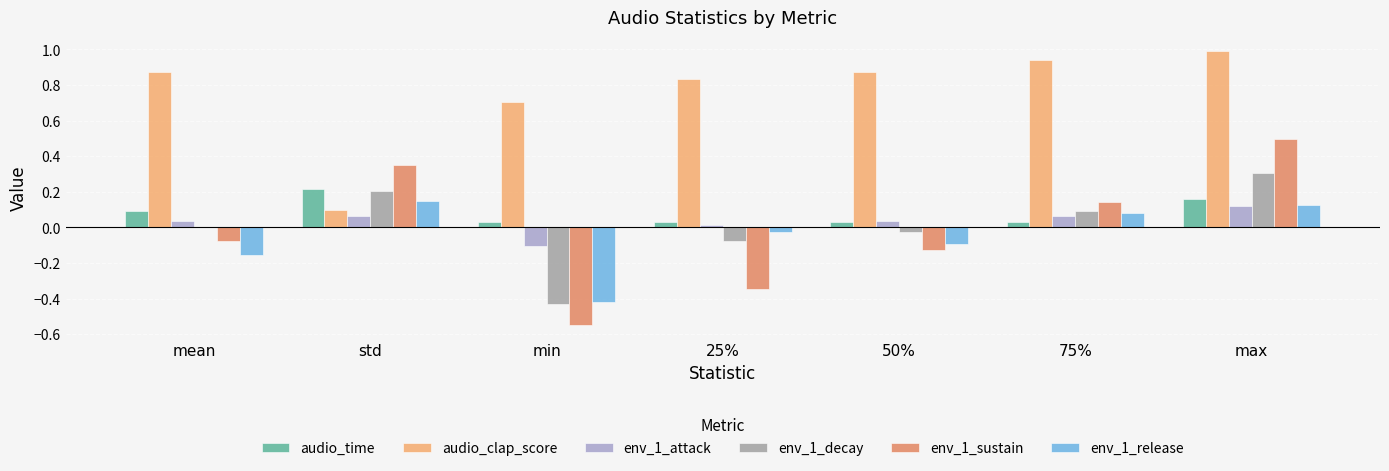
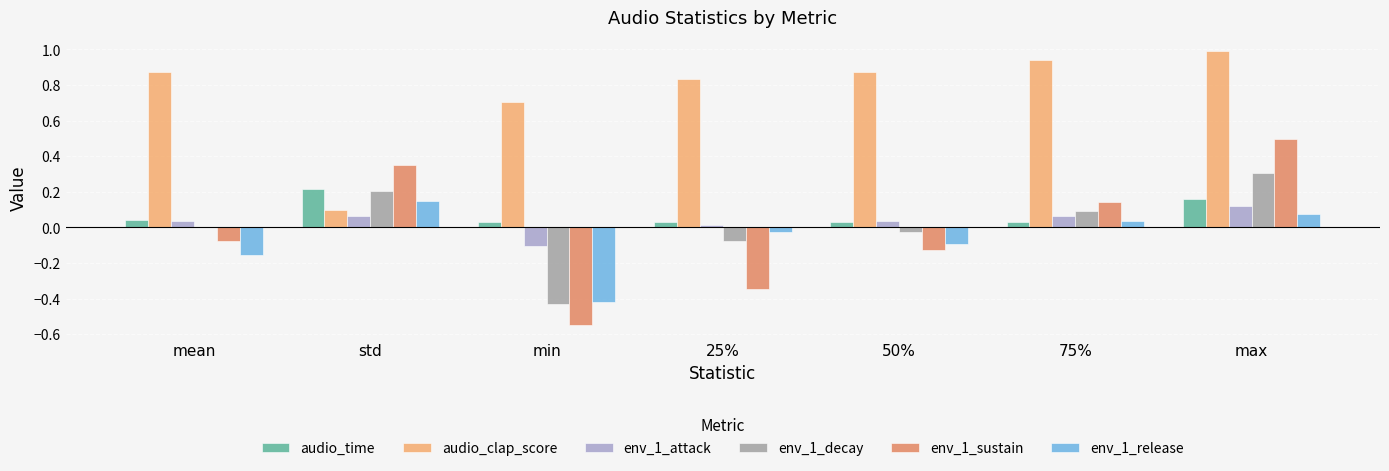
audio_time, mean: 0.09 -> 0.04
env_1_release, 75%: 0.08 -> 0.03
env_1_release, max: 0.13 -> 0.07
